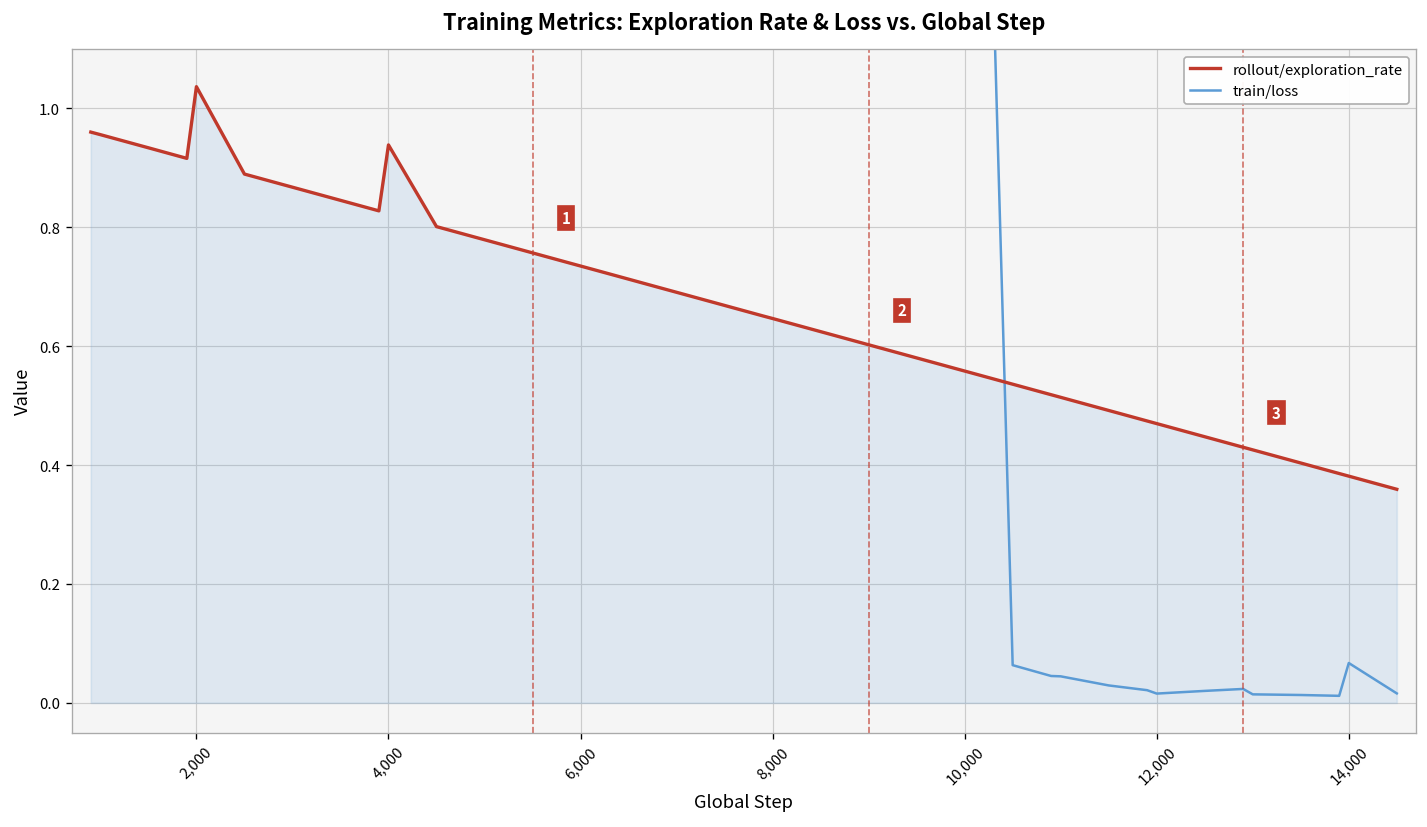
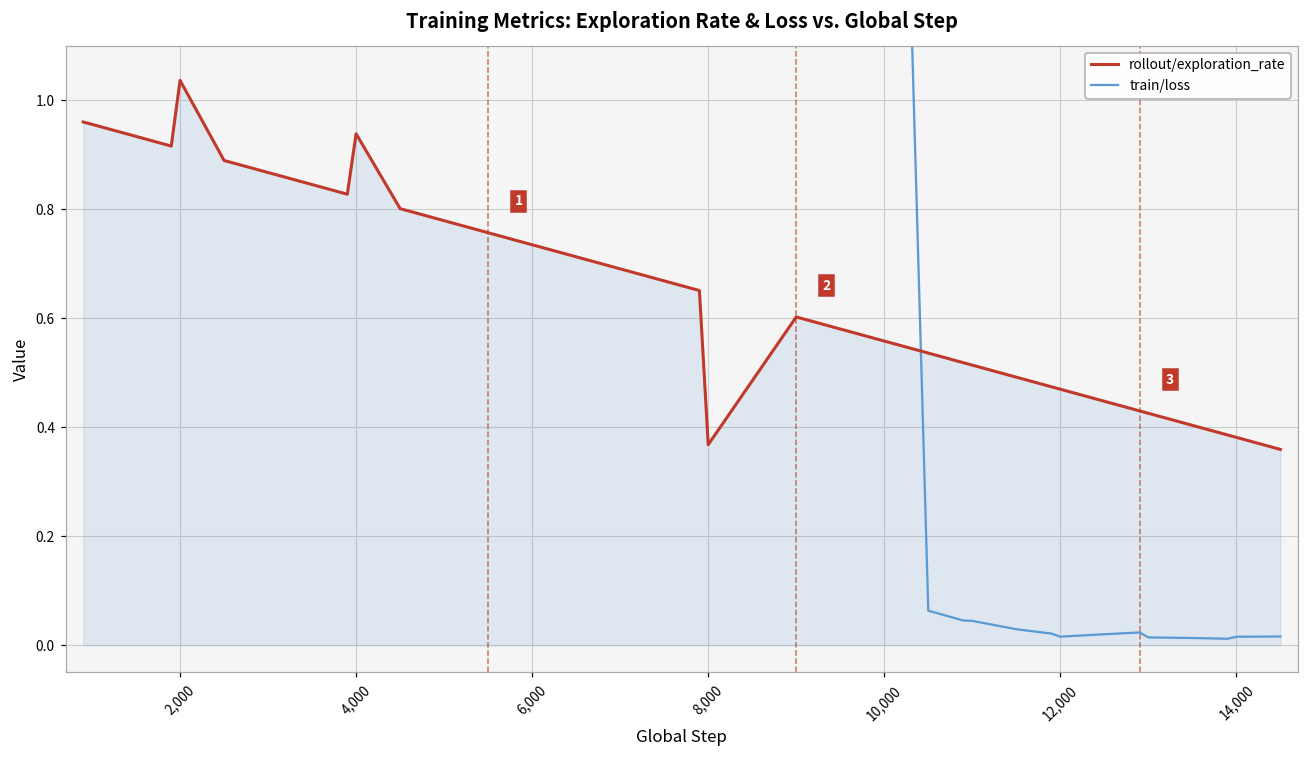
rollout/exploration_rate, 8,000: 0.65 -> 0.37
train/loss, 14,000: 0.07 -> 0.02
